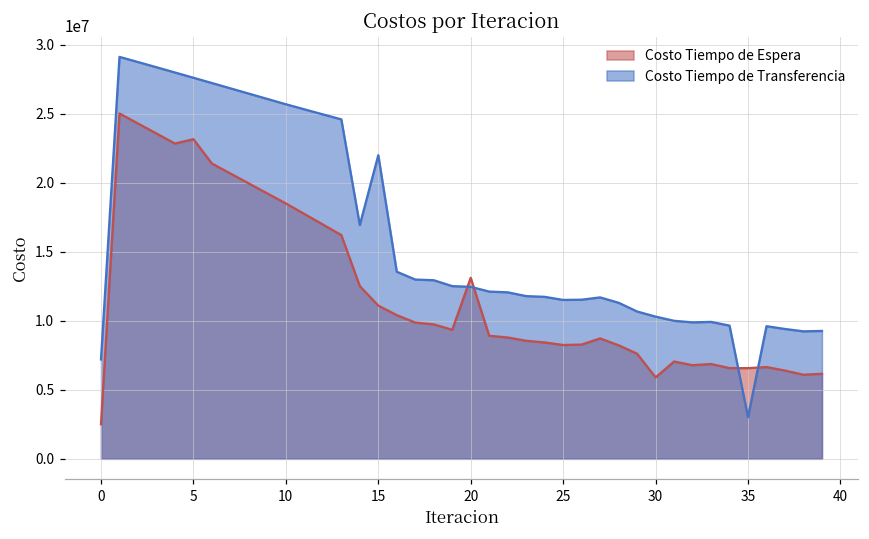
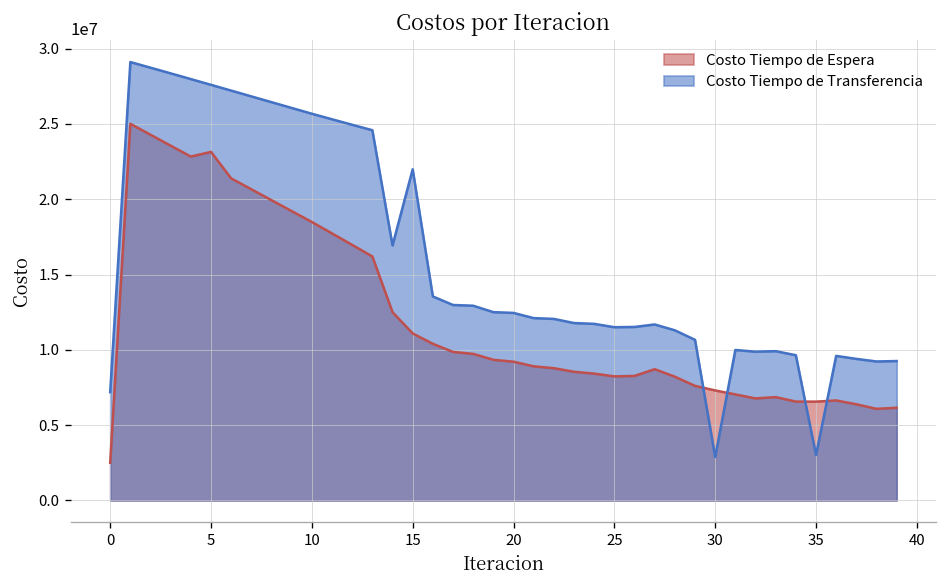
Costo Tiempo de Espera, 20: 13100000 -> 9200000
Costo Tiempo de Espera, 30: 5900000 -> 7300000
Costo Tiempo de Transferencia, 30: 10300000 -> 2900000
